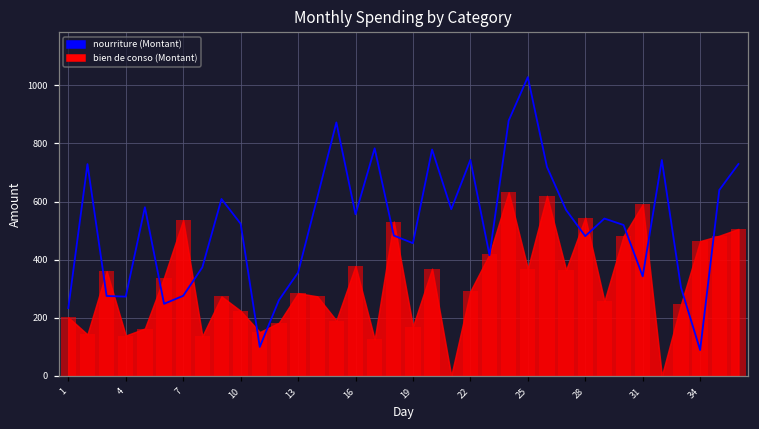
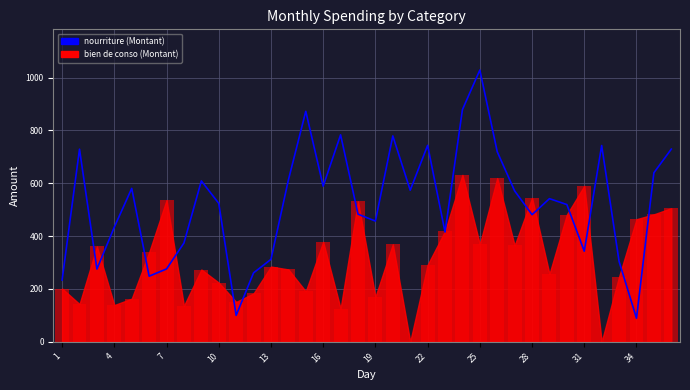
nourriture (Montant), 4: 270 -> 430
nourriture (Montant), 13: 360 -> 310
nourriture (Montant), 16: 560 -> 590
